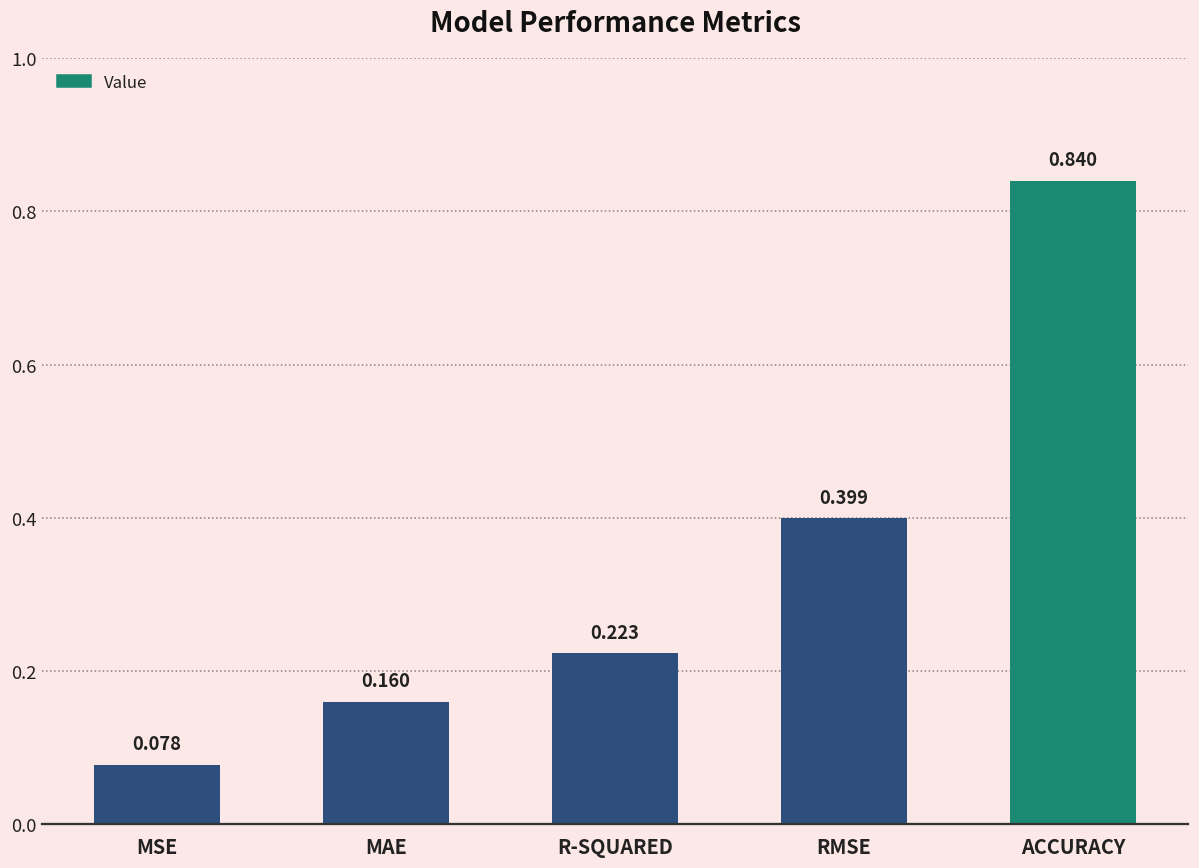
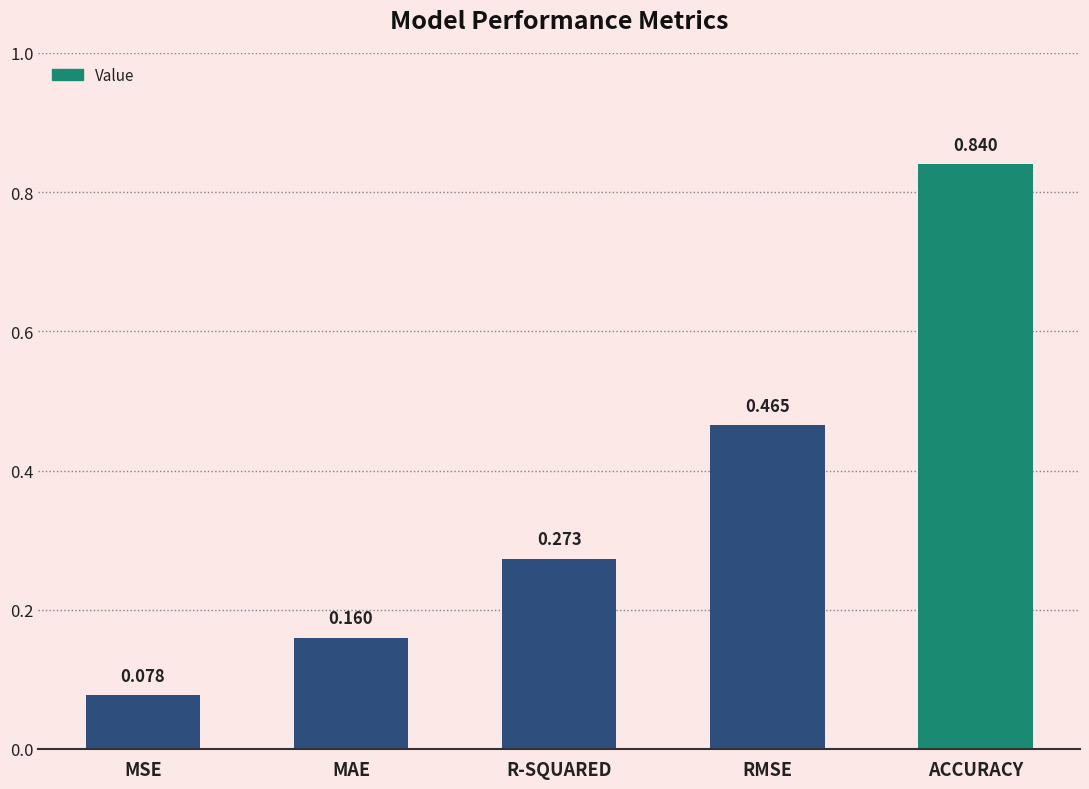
R-SQUARED: 0.223 -> 0.273
RMSE: 0.399 -> 0.465
